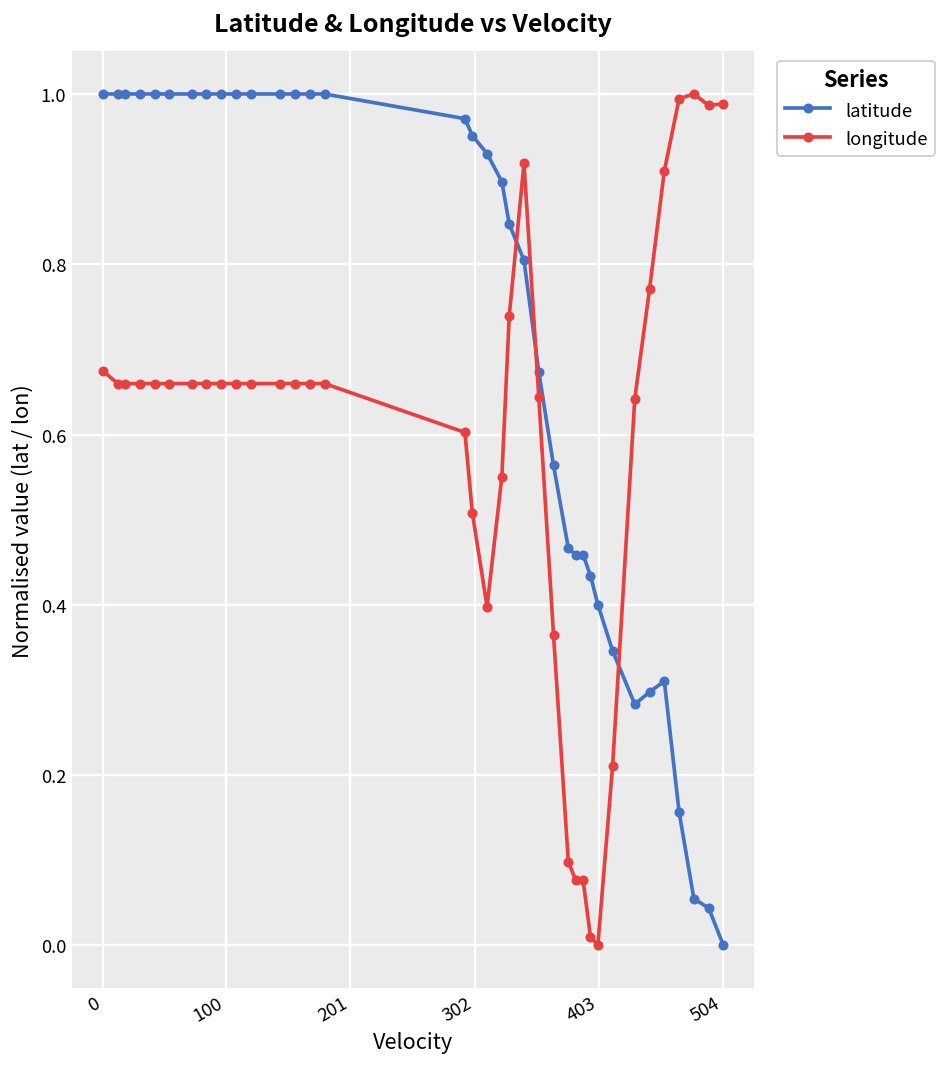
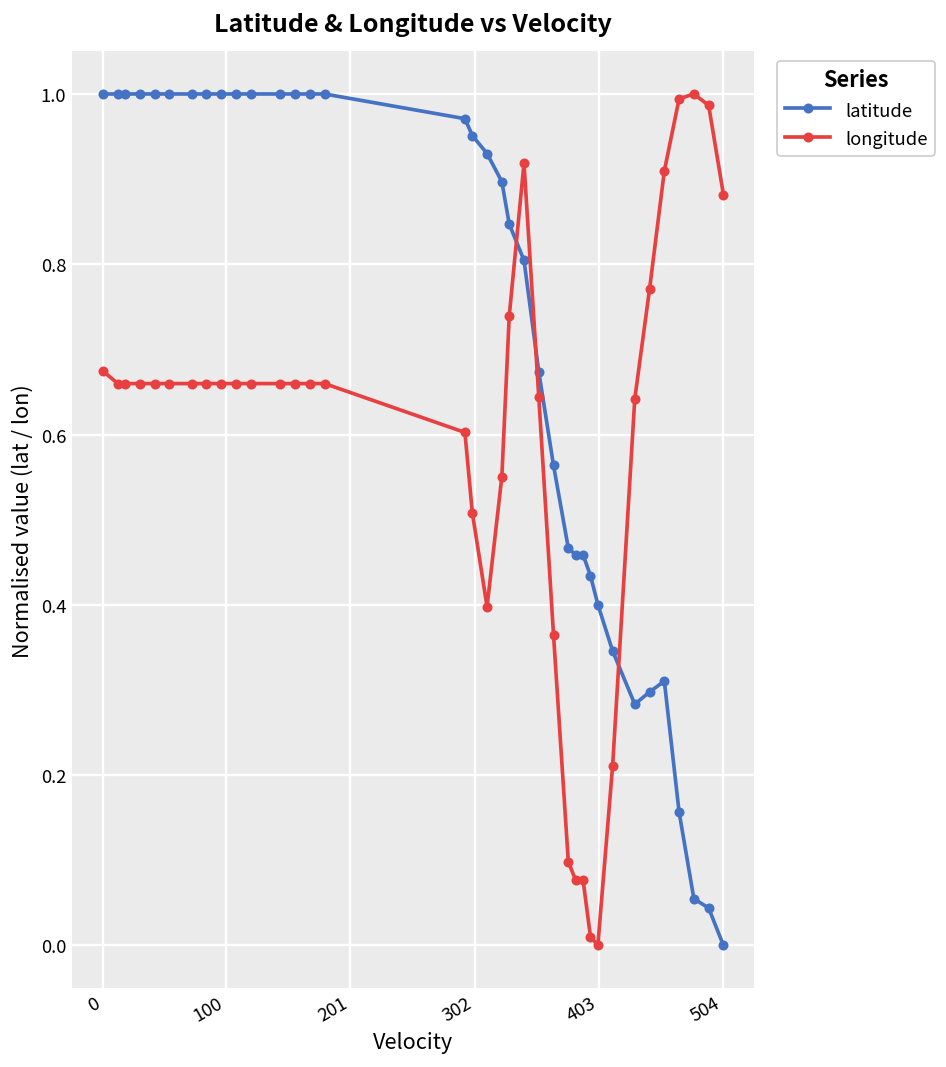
longitude, 504: 0.99 -> 0.88
